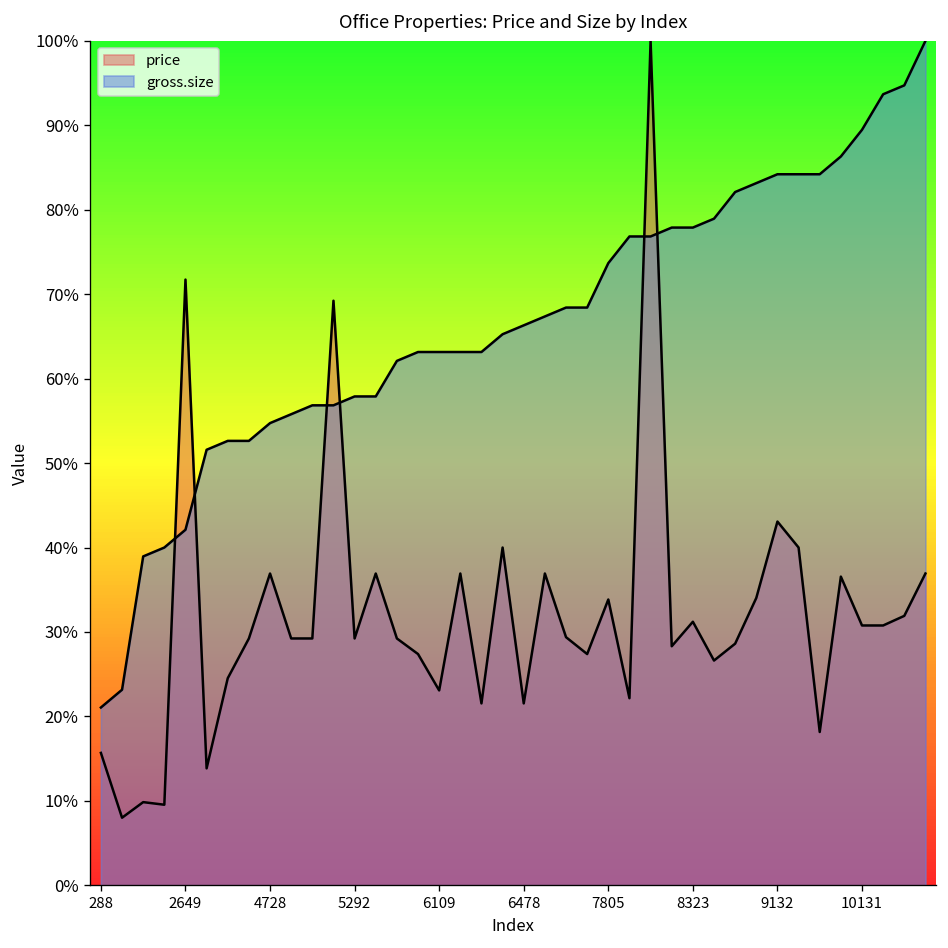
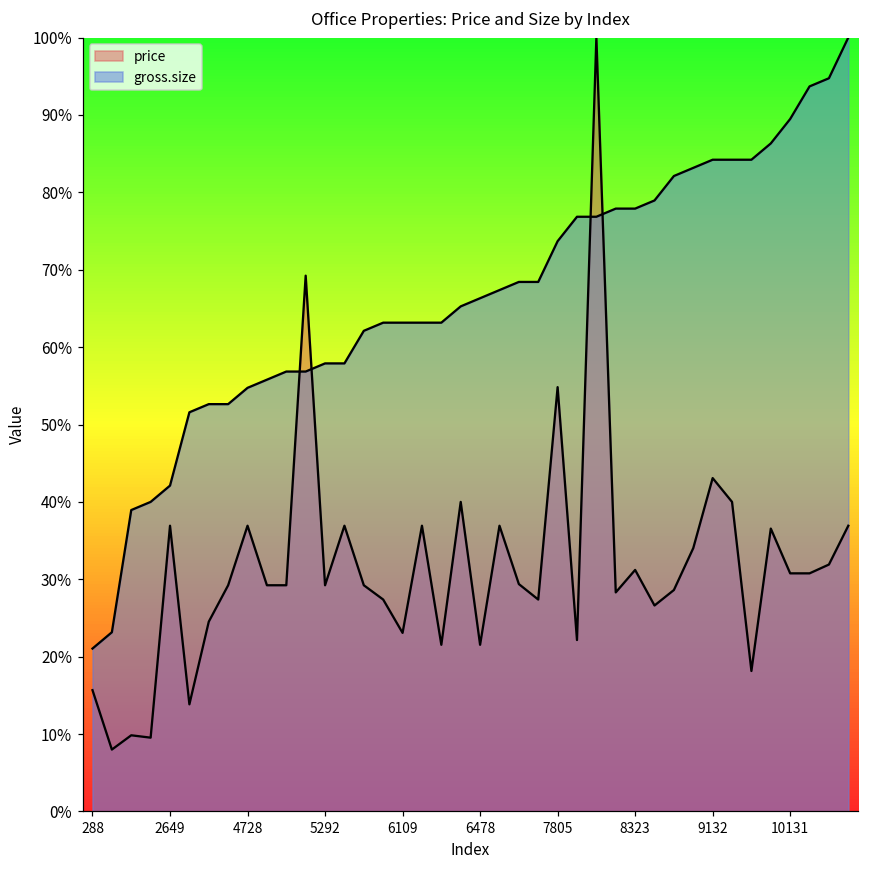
price, 2649: 72% -> 37%
price, 7805: 34% -> 55%
